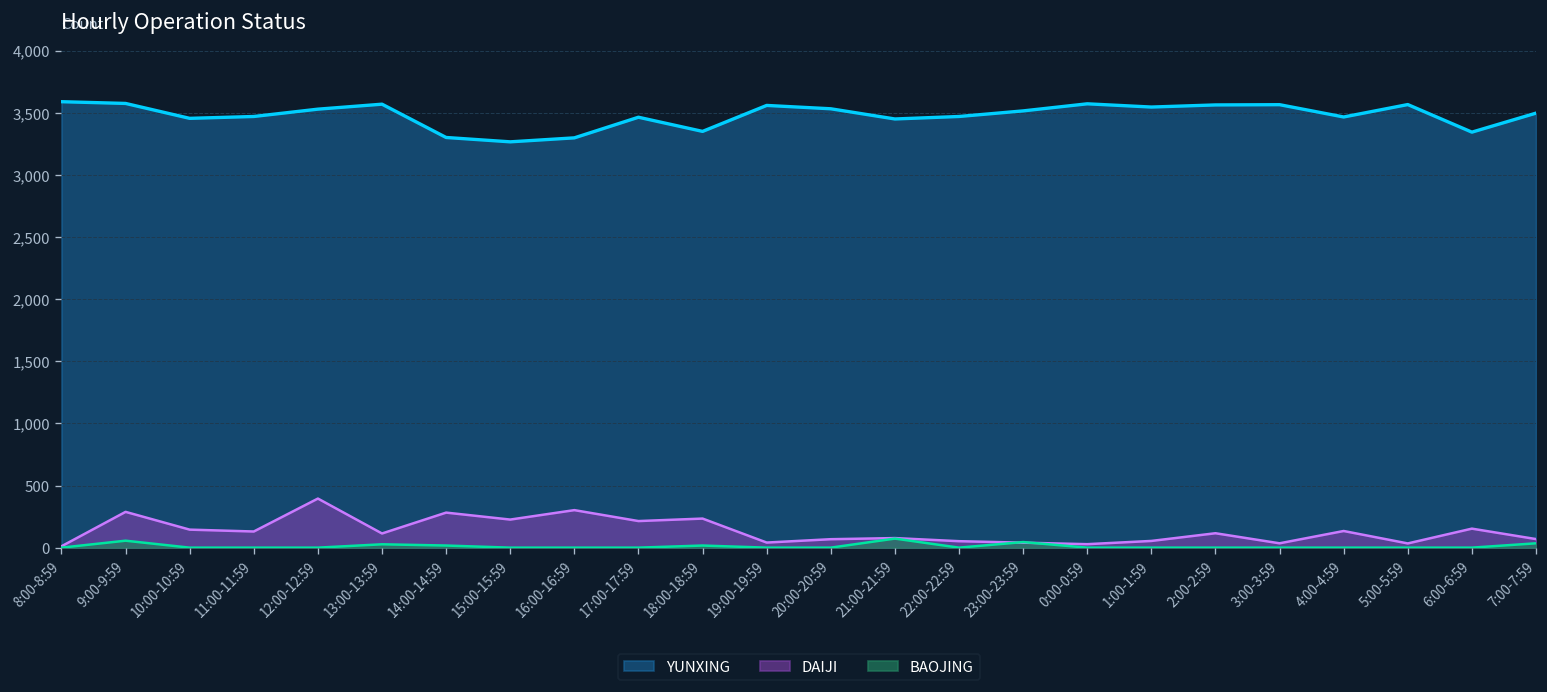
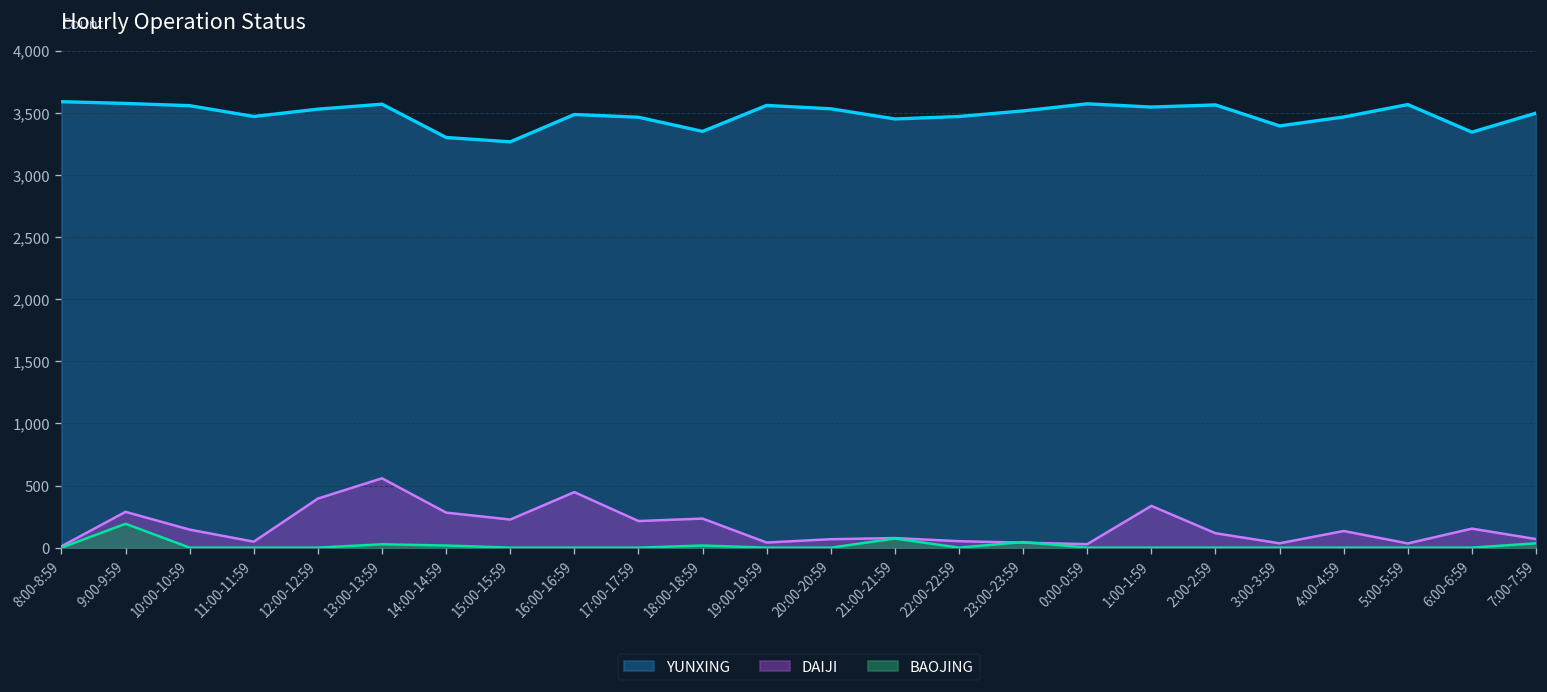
BAOJING, 9:00-9:59: 60 -> 190
YUNXING, 10:00-10:59: 3,460 -> 3,560
DAIJI, 11:00-11:59: 130 -> 50
DAIJI, 13:00-13:59: 110 -> 560
YUNXING, 16:00-16:59: 3,300 -> 3,490
DAIJI, 16:00-16:59: 300 -> 450
DAIJI, 1:00-1:59: 50 -> 340
YUNXING, 3:00-3:59: 3,570 -> 3,390
